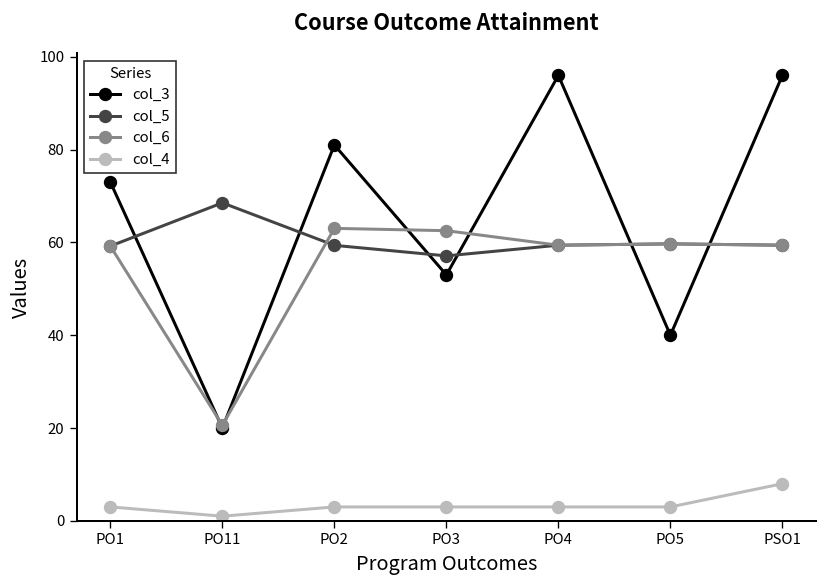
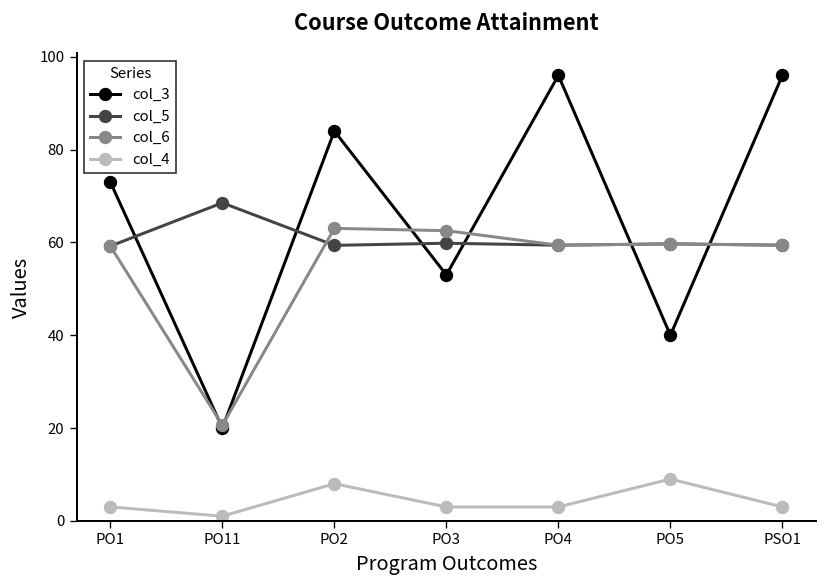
col_3, PO2: 81 -> 84
col_4, PO2: 3 -> 8
col_5, PO3: 57 -> 60
col_4, PO5: 3 -> 9
col_4, PSO1: 8 -> 3
